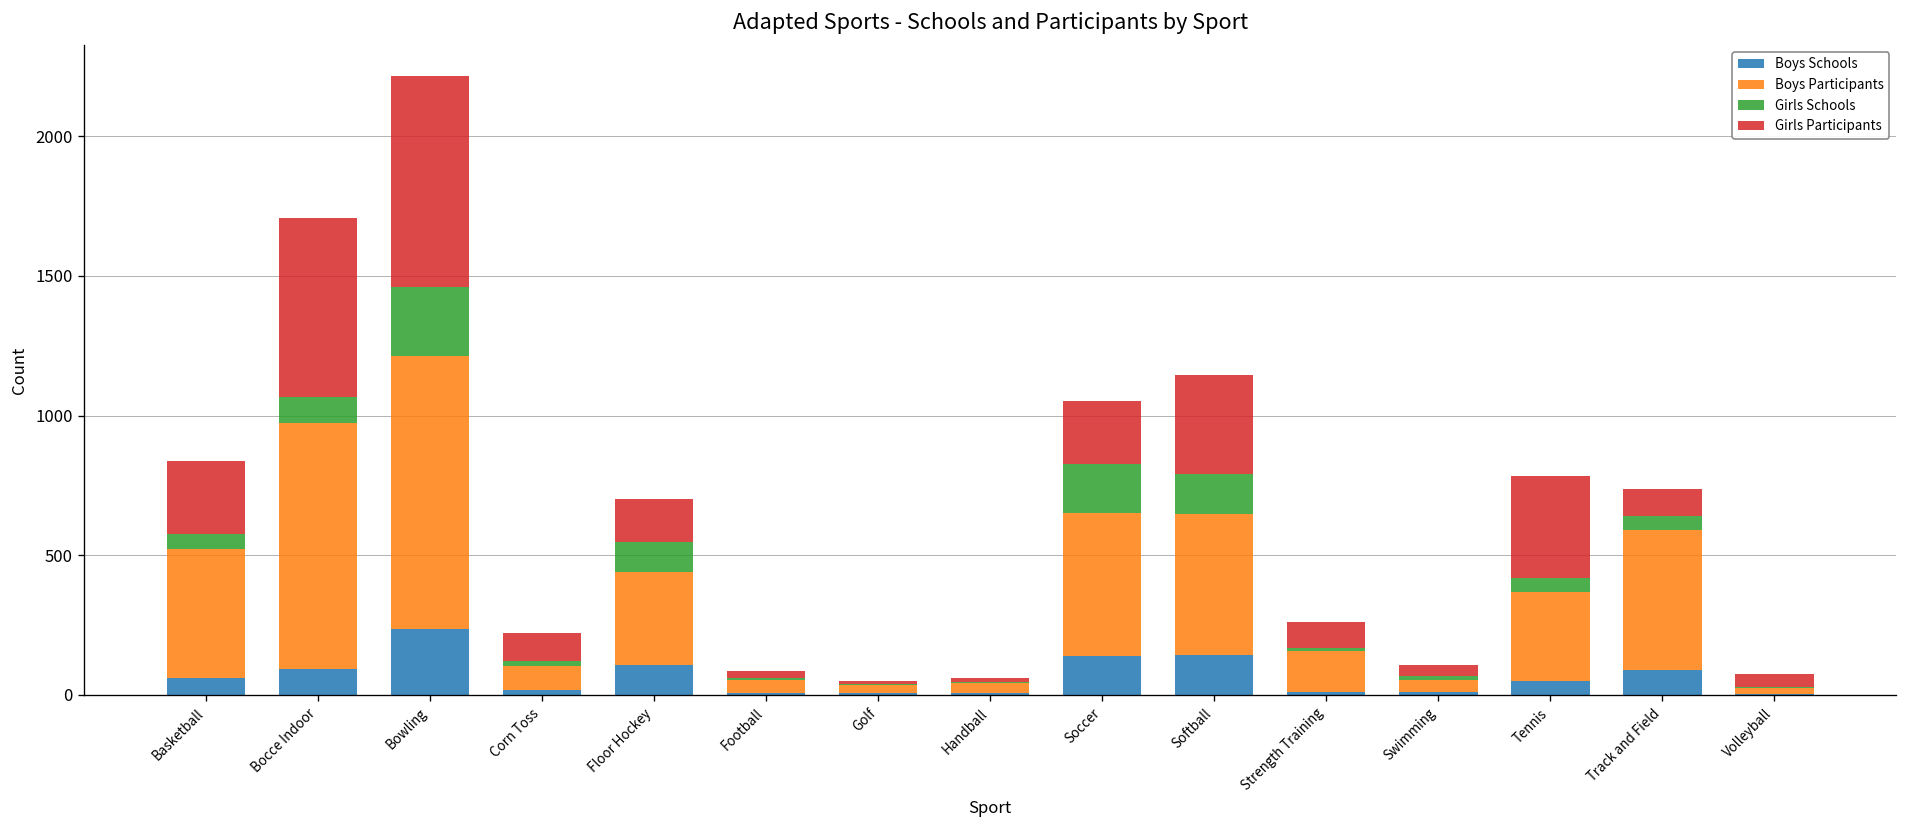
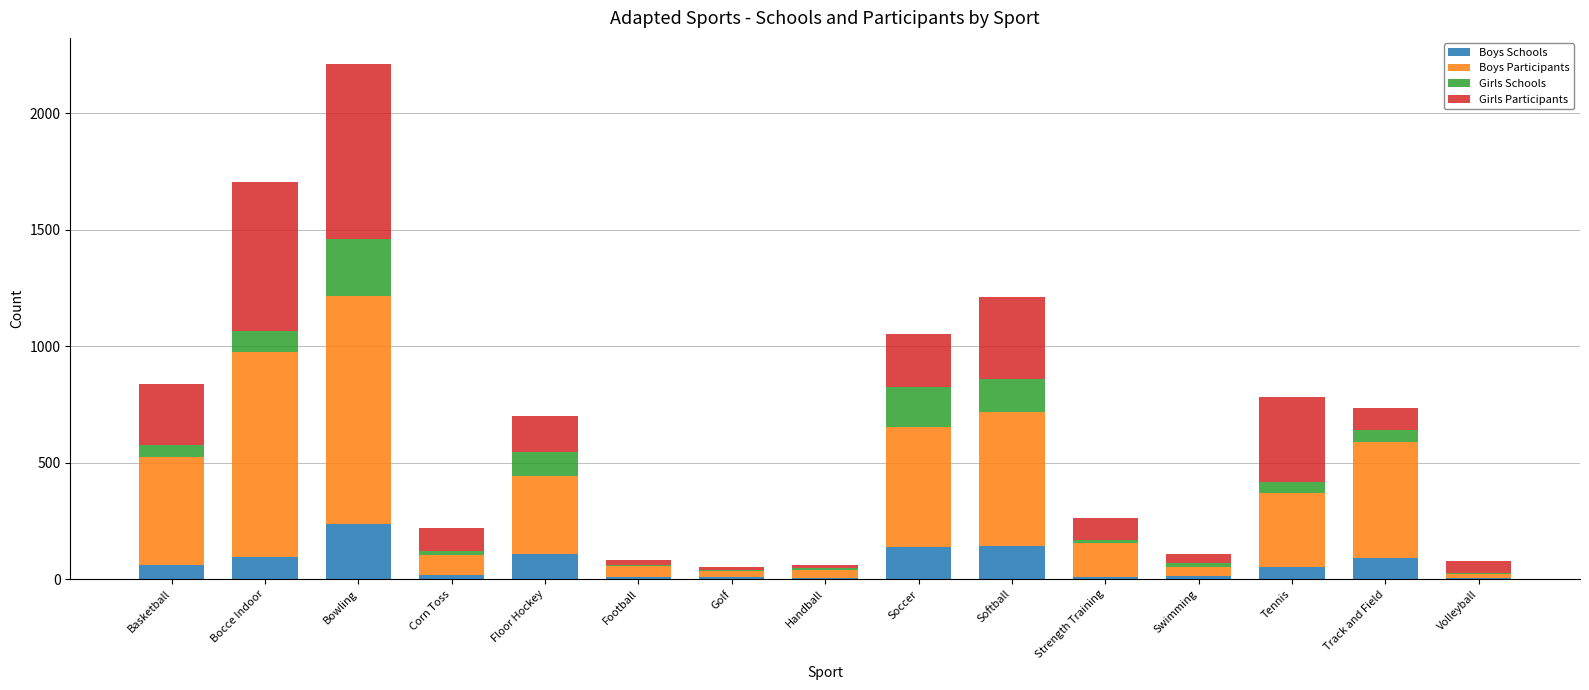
Boys Participants, Softball: 510 -> 570
